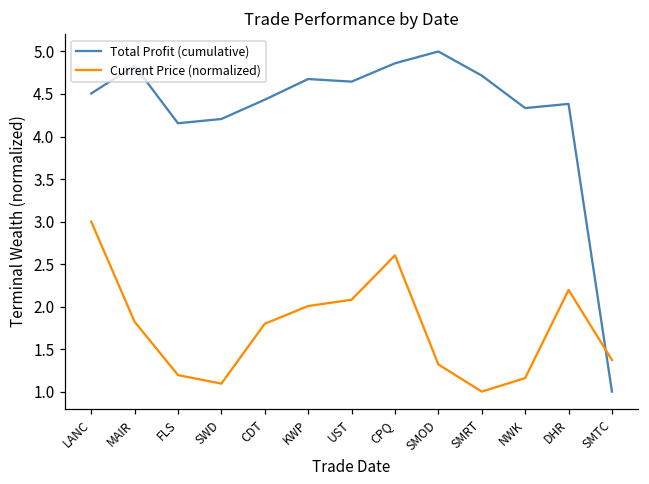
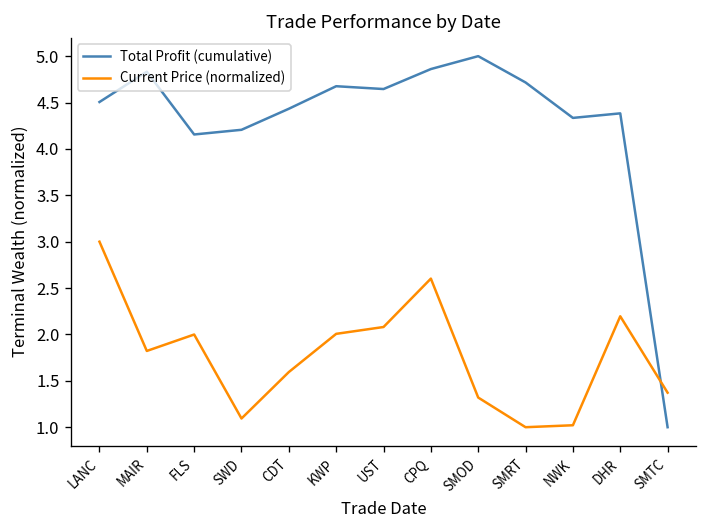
Current Price (normalized), FLS: 1.2 -> 2.0
Current Price (normalized), CDT: 1.8 -> 1.6
Current Price (normalized), NWK: 1.2 -> 1.0
